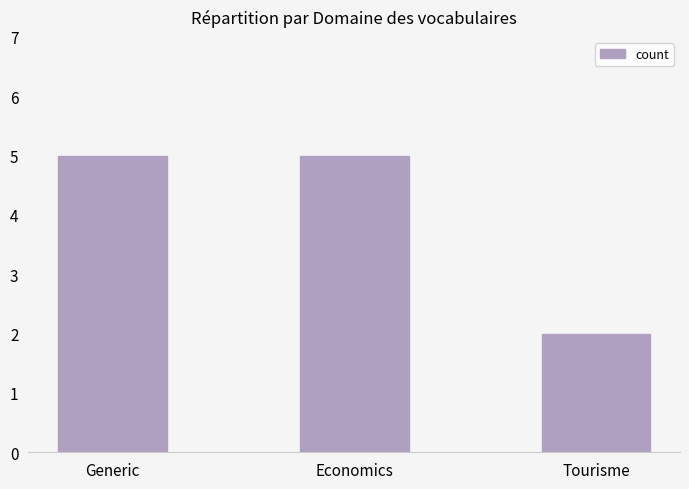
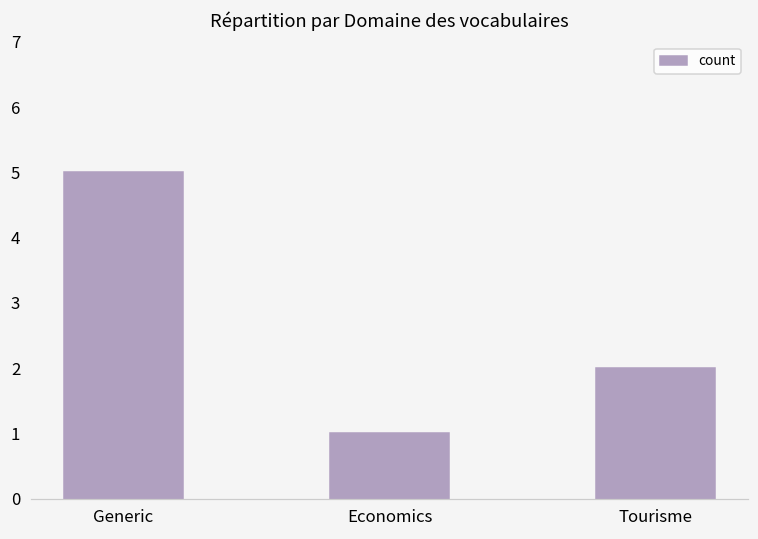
Economics: 5 -> 1
